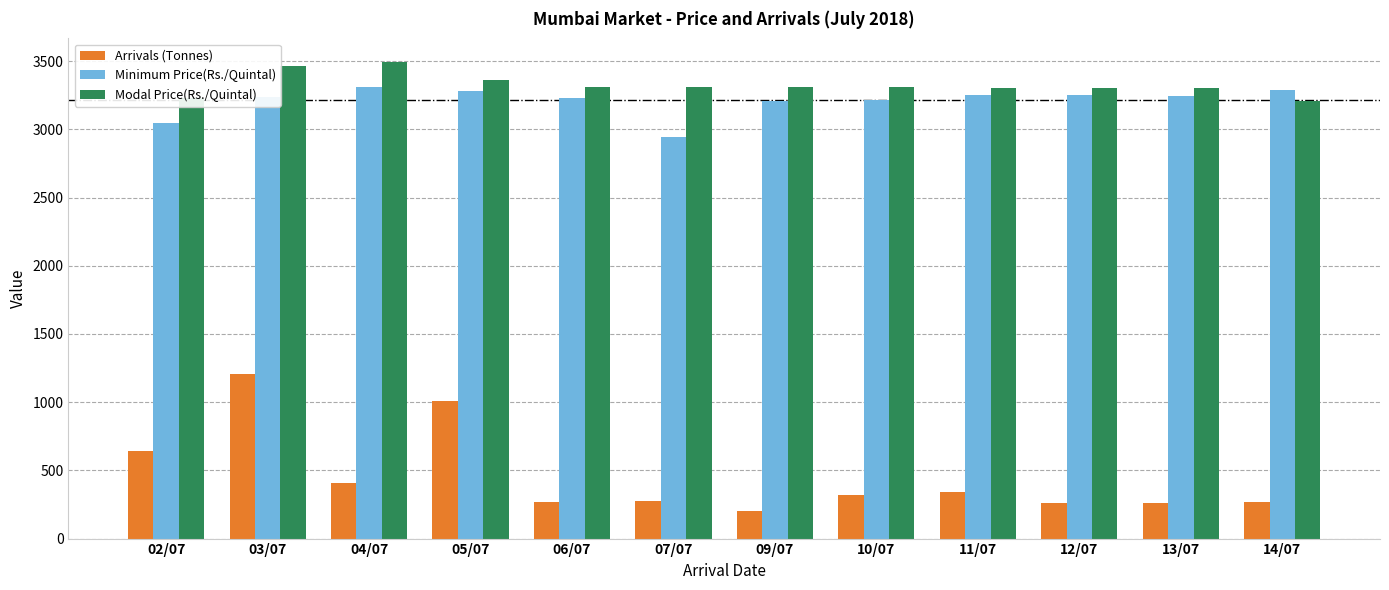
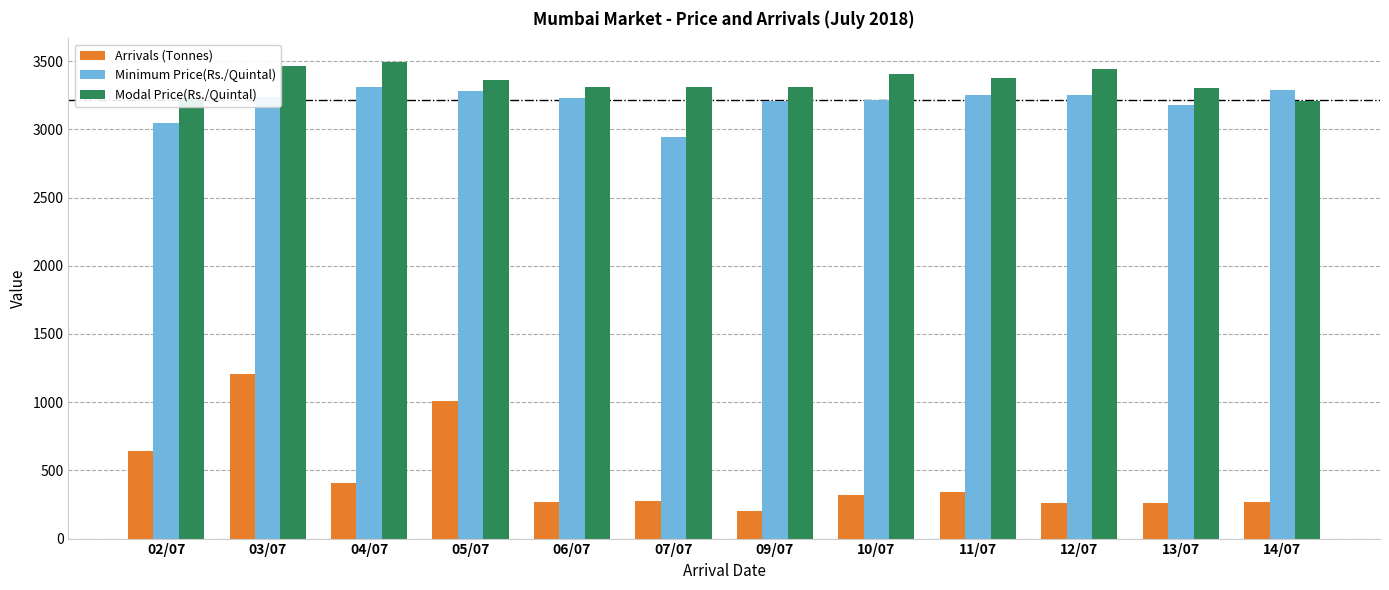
Modal Price(Rs./Quintal), 10/07: 3310 -> 3410
Modal Price(Rs./Quintal), 11/07: 3300 -> 3370
Modal Price(Rs./Quintal), 12/07: 3300 -> 3440
Minimum Price(Rs./Quintal), 13/07: 3240 -> 3180
